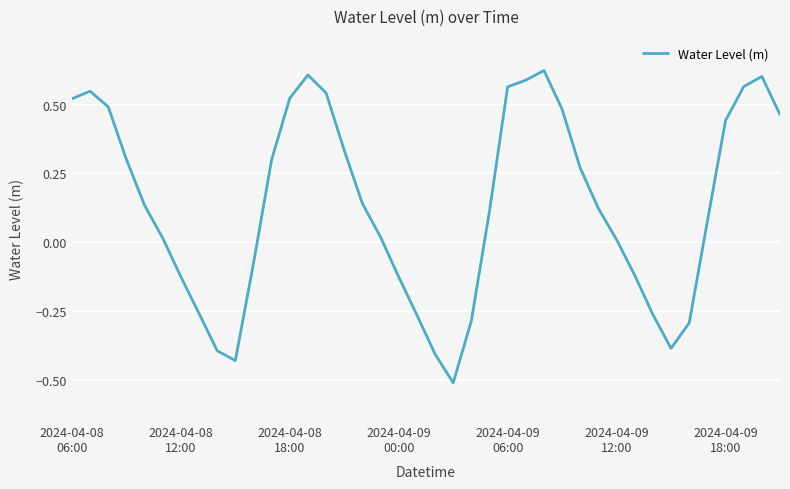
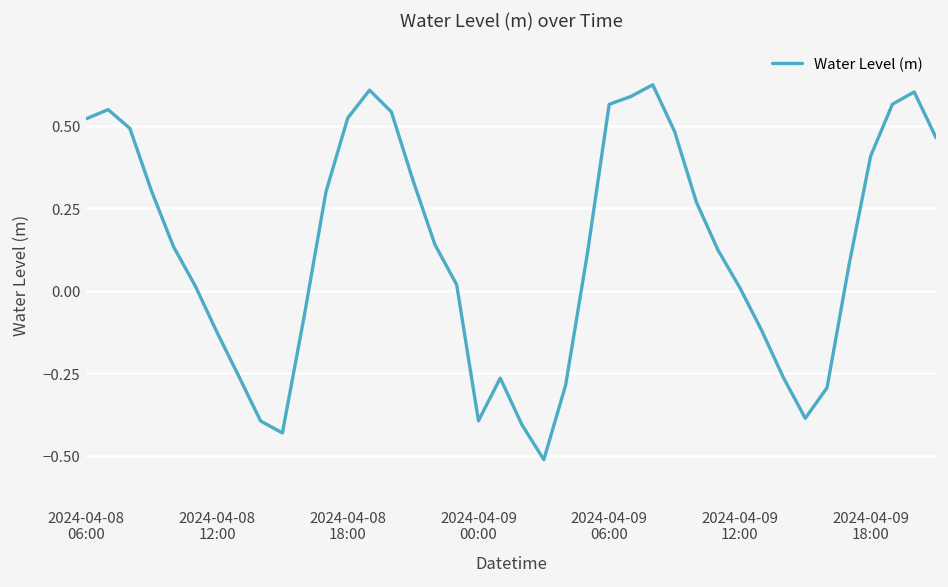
2024-04-09 00:00: -0.13 -> -0.39
2024-04-09 18:00: 0.44 -> 0.41
